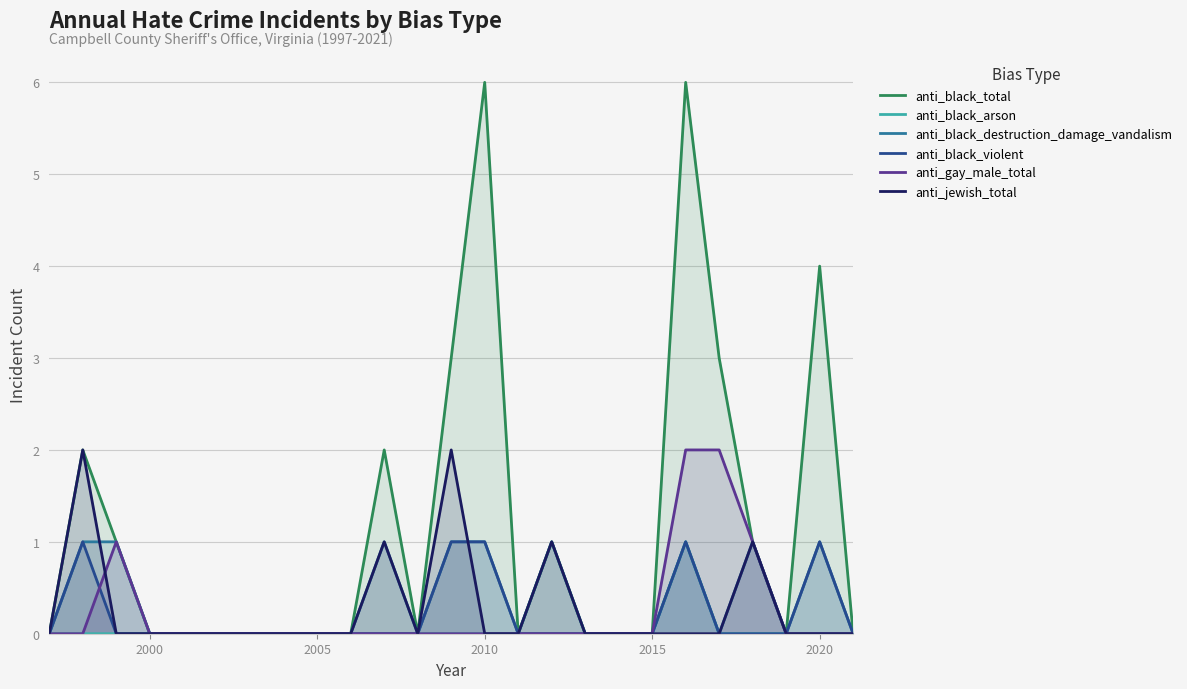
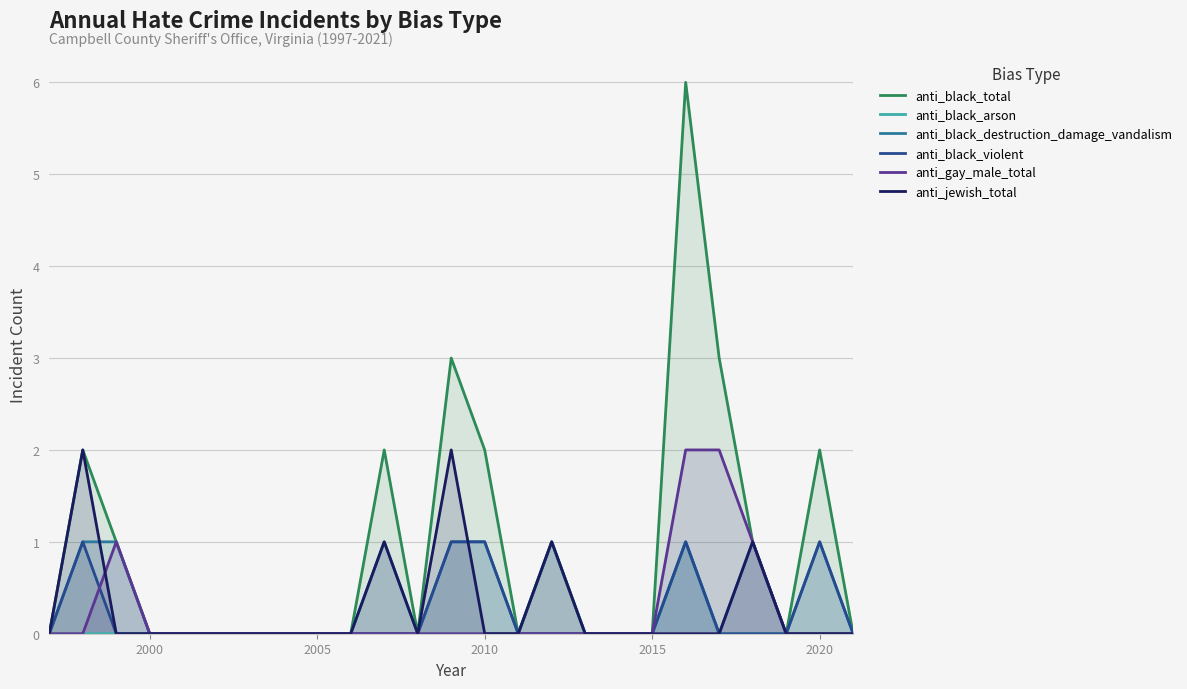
anti_black_total, 2010: 6 -> 2
anti_black_total, 2020: 4 -> 2
